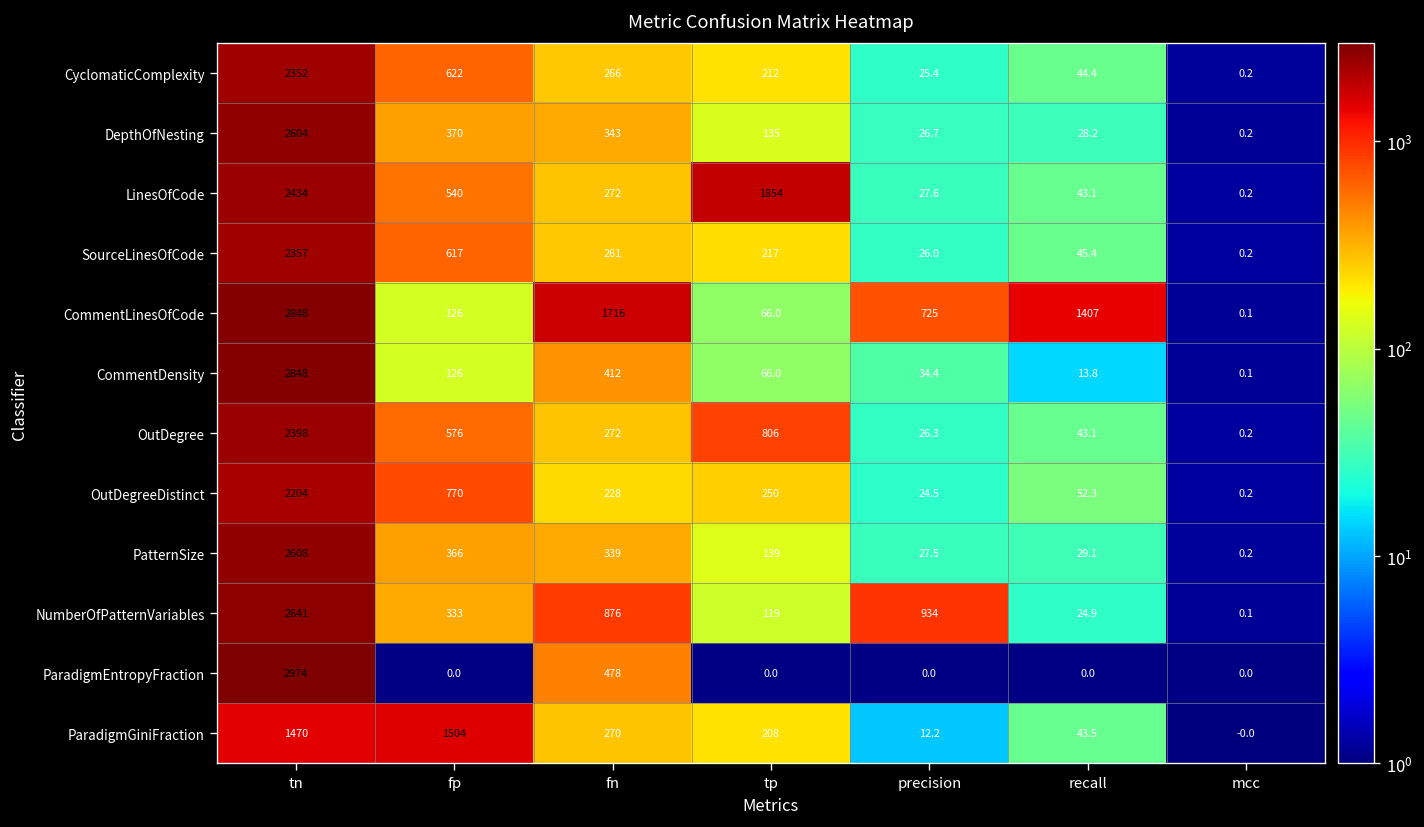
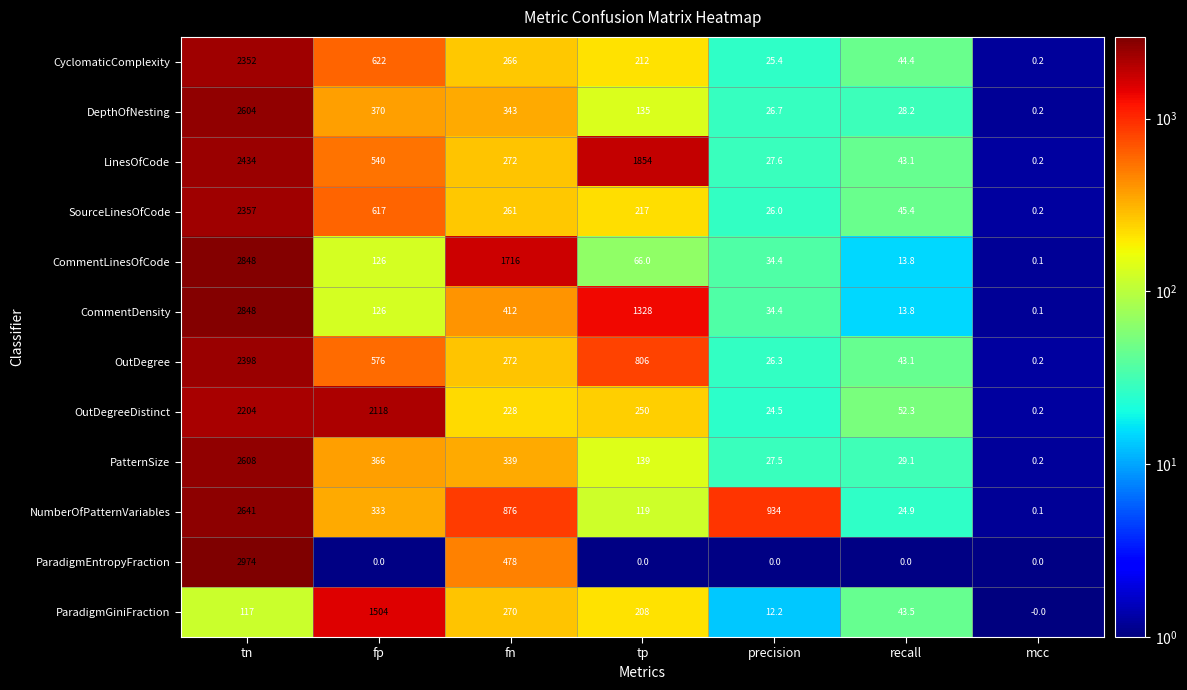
CommentLinesOfCode, precision: 725 -> 34.4
CommentLinesOfCode, recall: 1407 -> 13.8
CommentDensity, tp: 66.0 -> 1328
OutDegreeDistinct, fp: 770 -> 2118
ParadigmGiniFraction, tn: 1470 -> 117
